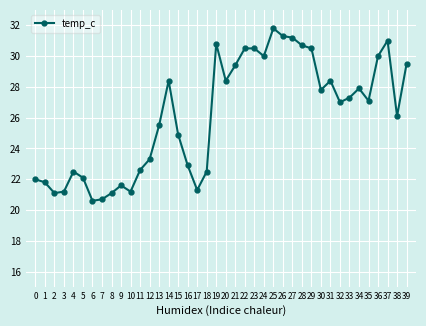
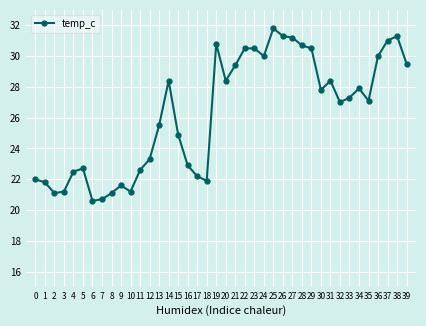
5: 22.1 -> 22.7
17: 21.3 -> 22.2
18: 22.5 -> 21.9
38: 26.1 -> 31.3
